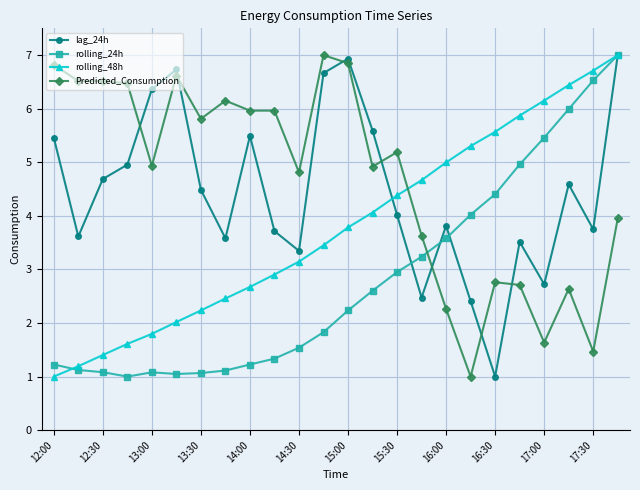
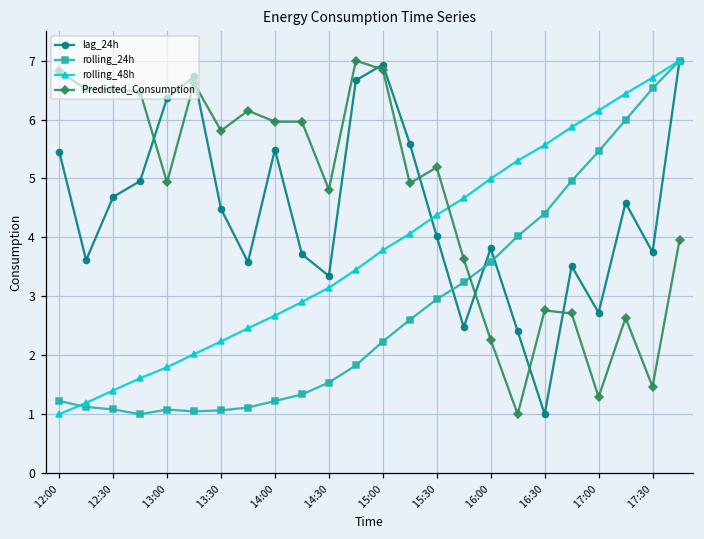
Predicted_Consumption, 17:00: 1.6 -> 1.3
